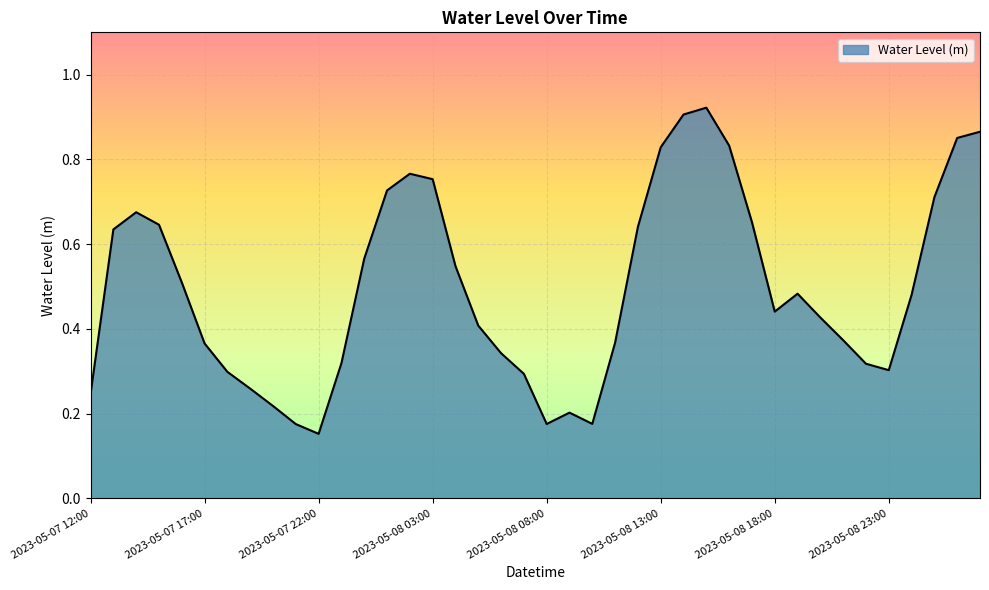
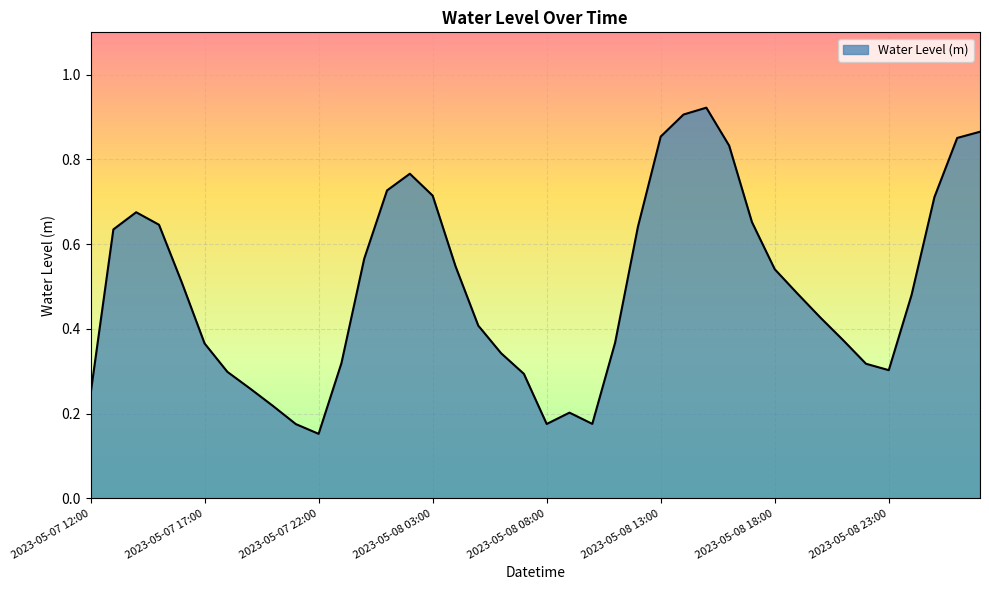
2023-05-08 03:00: 0.75 -> 0.71
2023-05-08 13:00: 0.83 -> 0.85
2023-05-08 18:00: 0.44 -> 0.54
